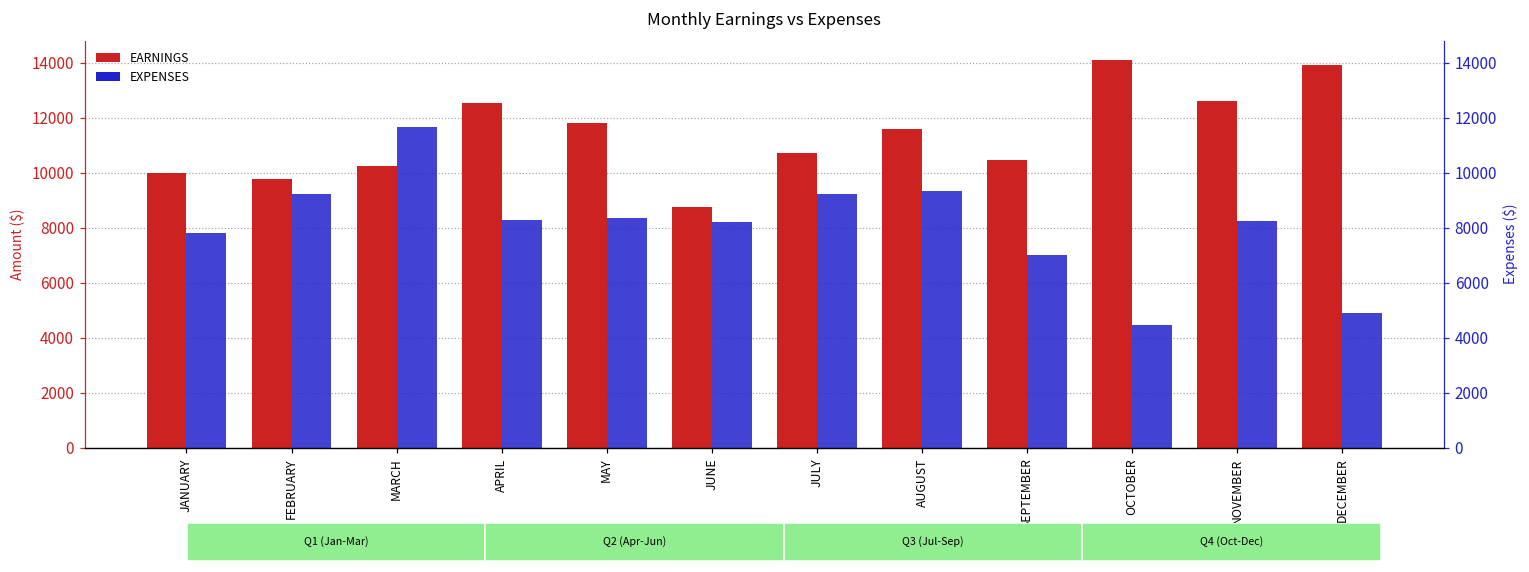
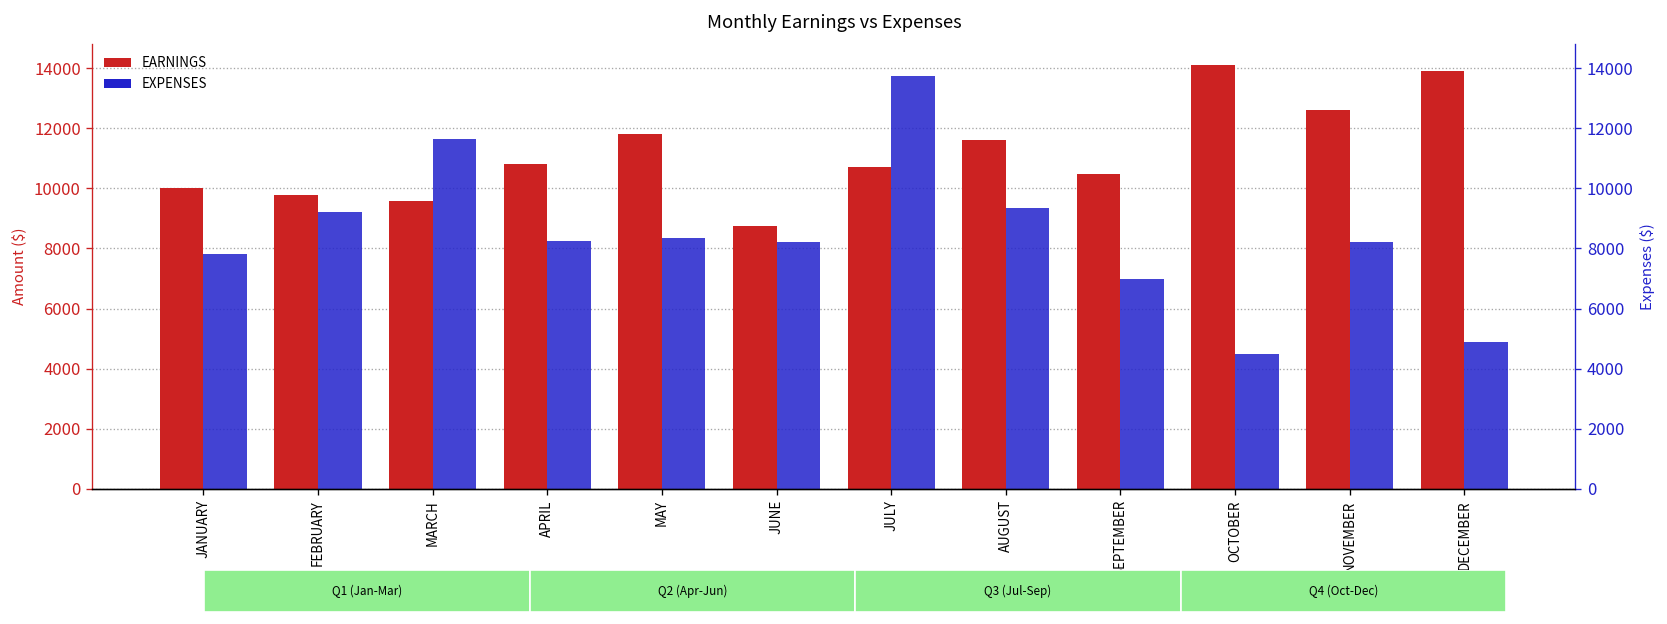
EARNINGS, MARCH: 10200 -> 9600
EARNINGS, APRIL: 12600 -> 10800
EXPENSES, JULY: 9200 -> 13800
